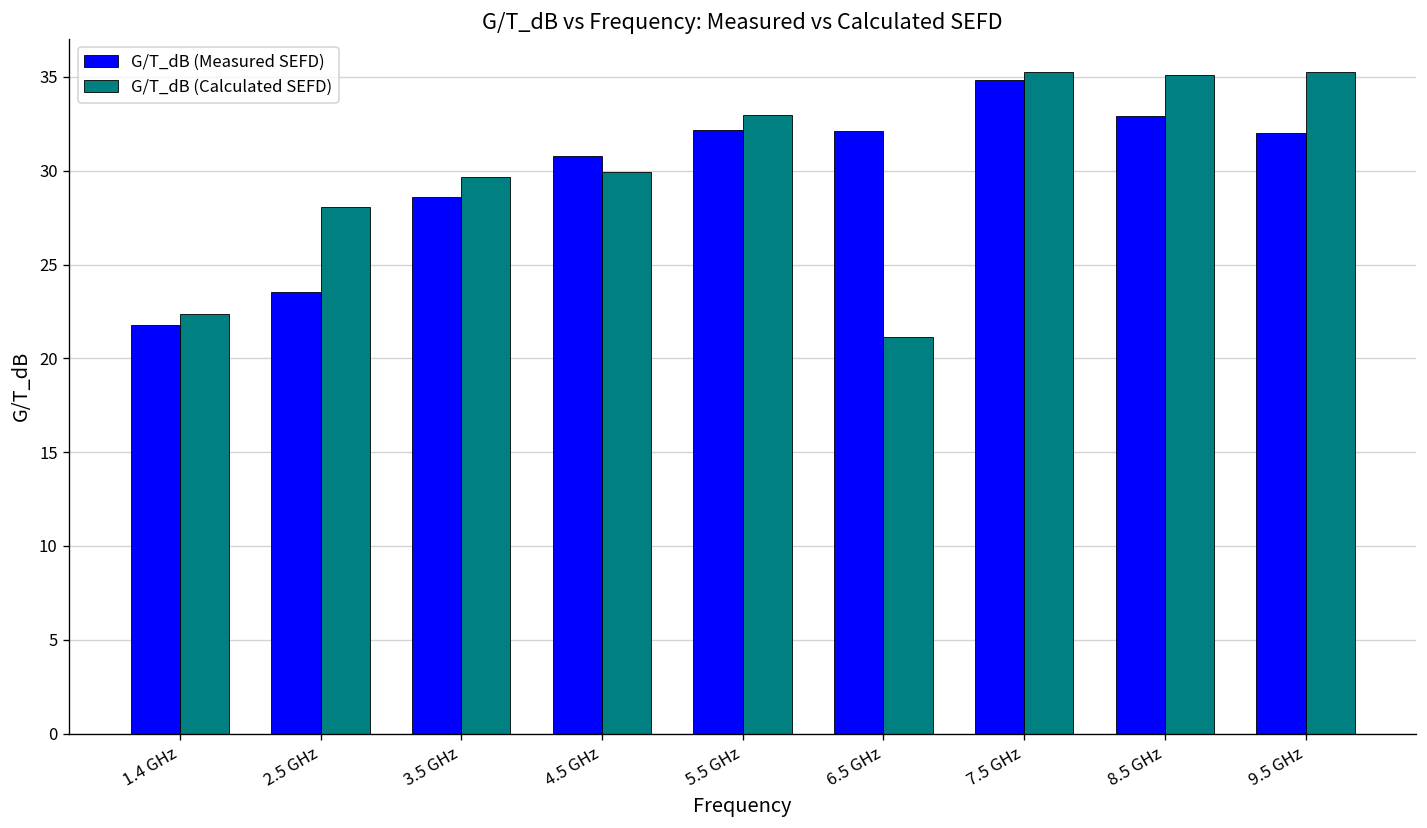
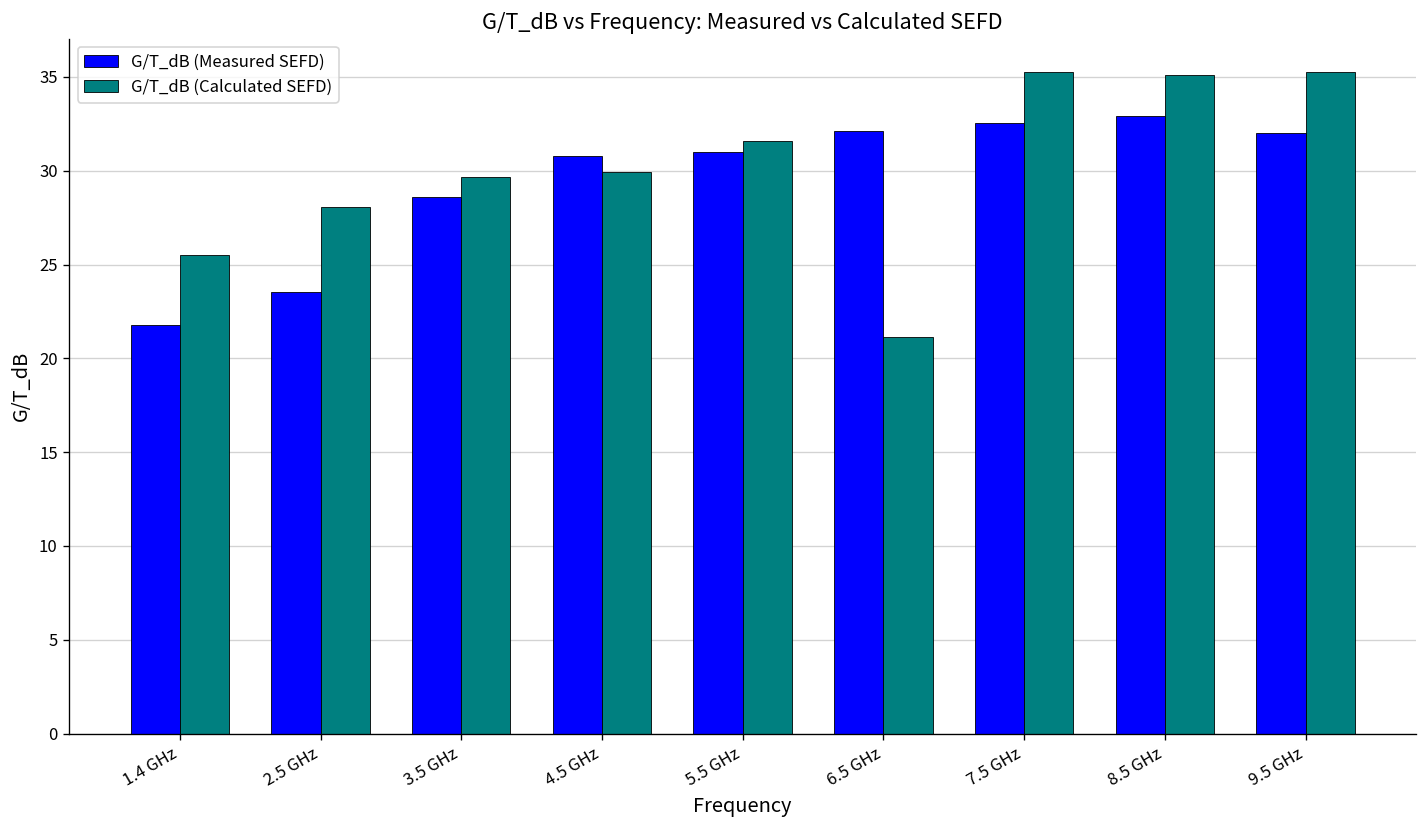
G/T_dB (Calculated SEFD), 1.4 GHz: 22.4 -> 25.5
G/T_dB (Measured SEFD), 5.5 GHz: 32.2 -> 31.0
G/T_dB (Calculated SEFD), 5.5 GHz: 33.0 -> 31.6
G/T_dB (Measured SEFD), 7.5 GHz: 34.8 -> 32.6
